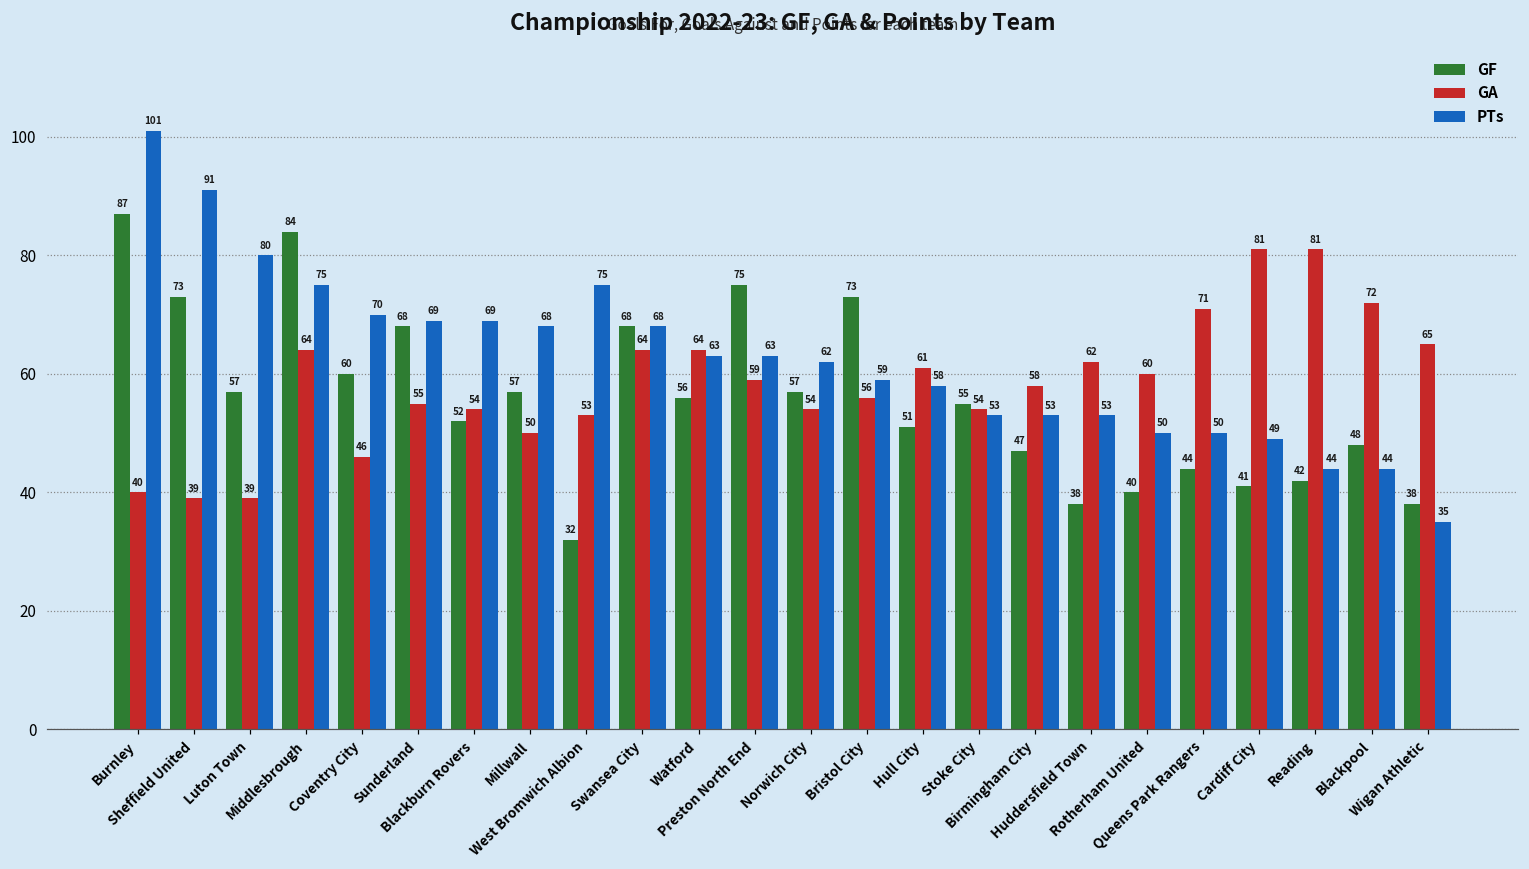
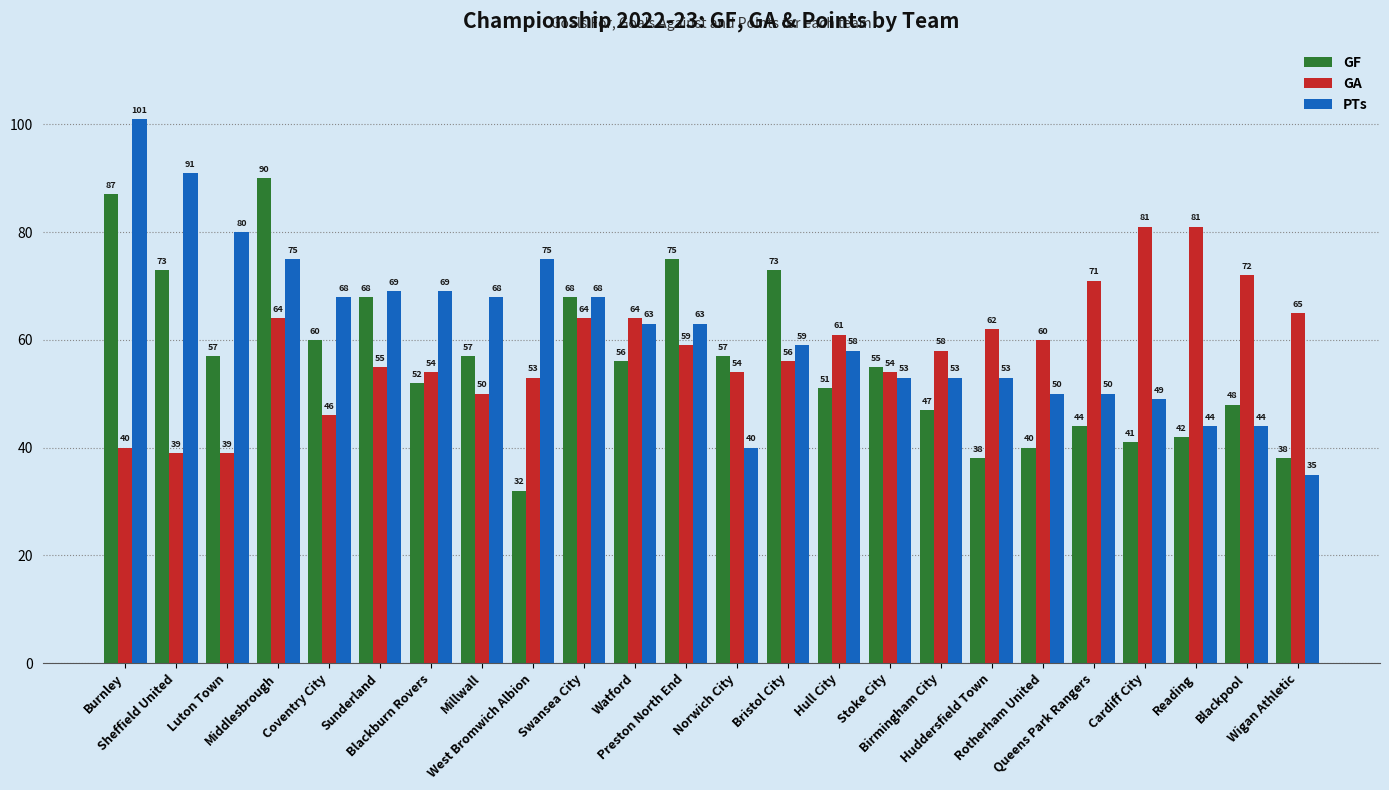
GF, Middlesbrough: 84 -> 90
PTs, Coventry City: 70 -> 68
PTs, Norwich City: 62 -> 40
